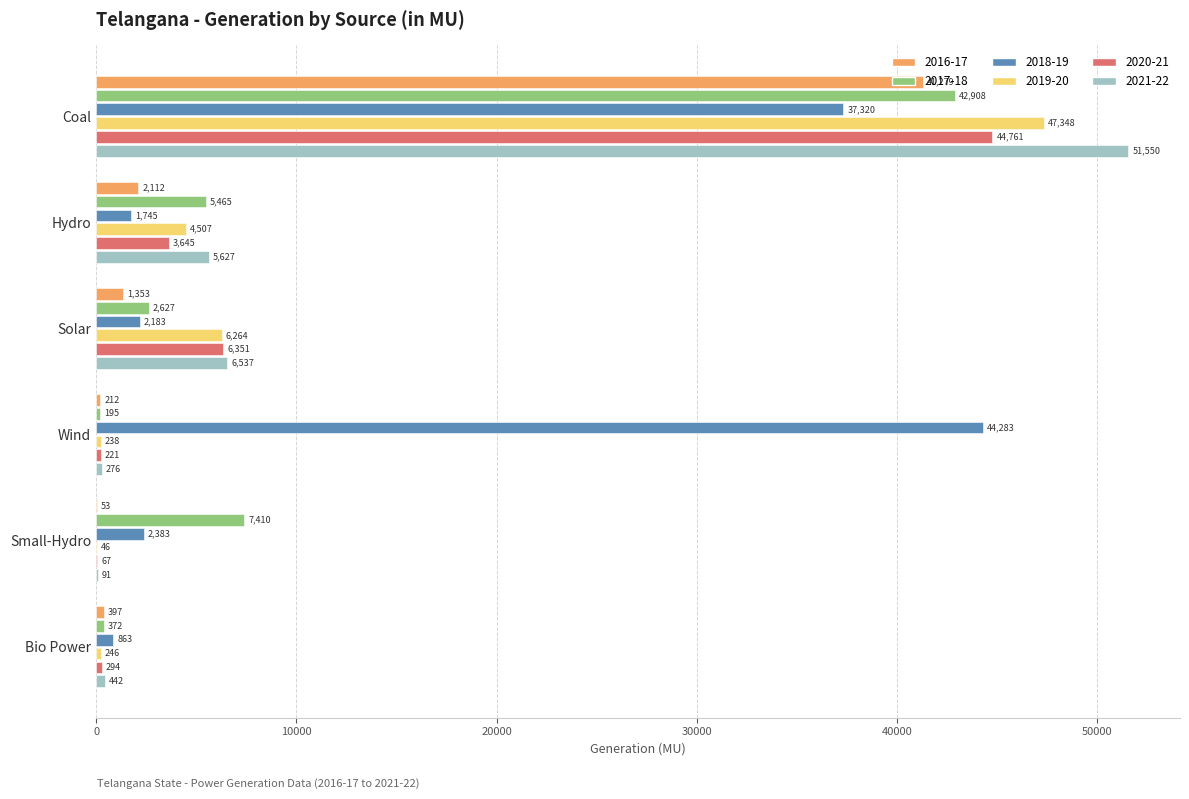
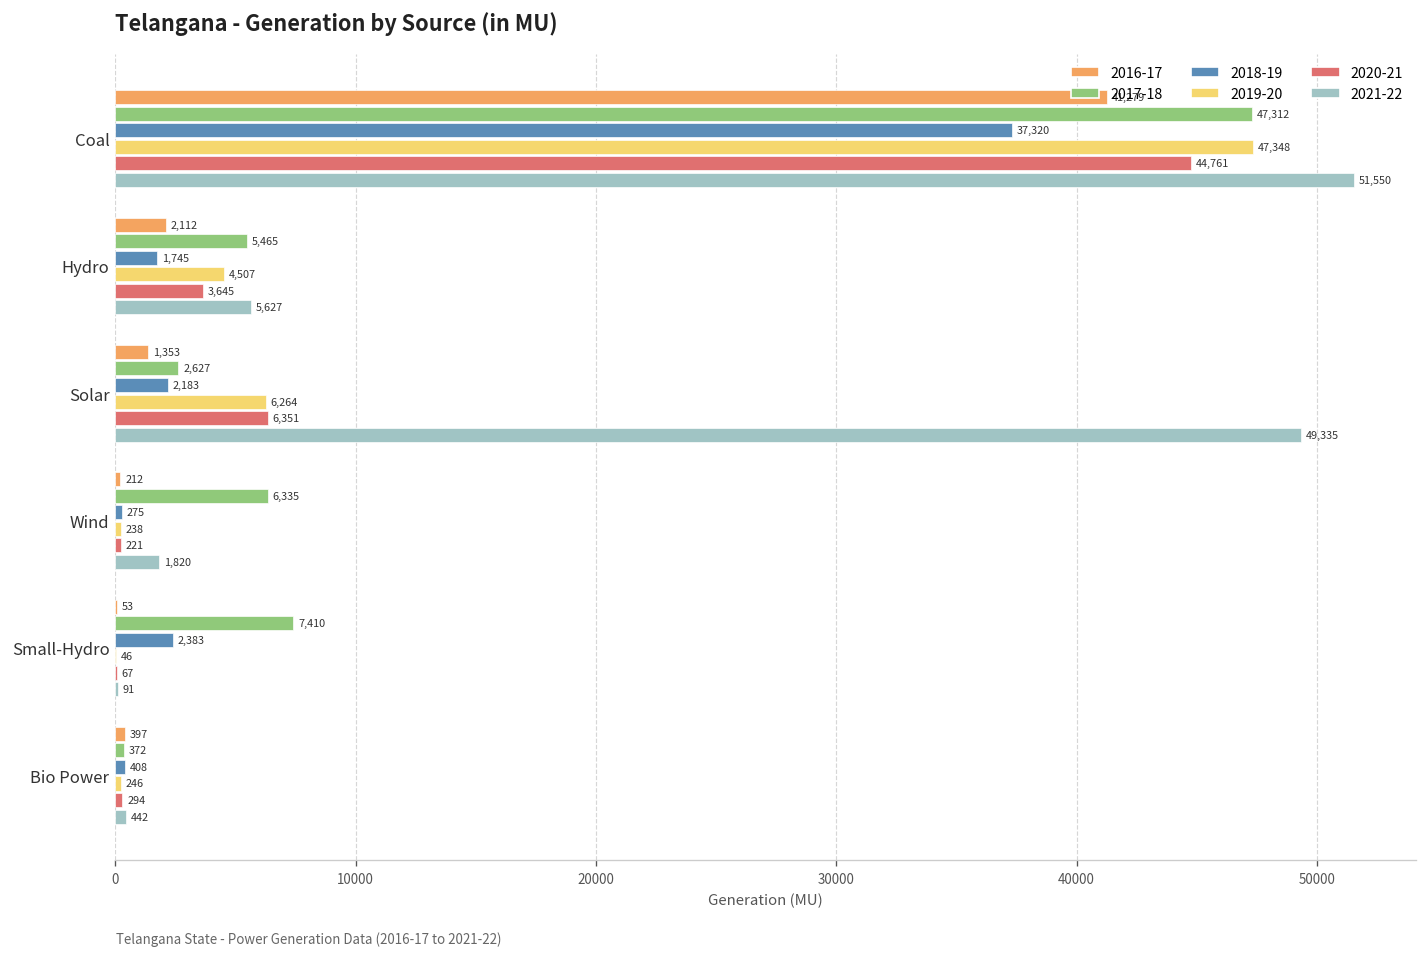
2017-18, Coal: 42,908 -> 47,312
2021-22, Solar: 6,537 -> 49,335
2017-18, Wind: 195 -> 6,335
2018-19, Wind: 44,283 -> 275
2021-22, Wind: 276 -> 1,820
2018-19, Bio Power: 863 -> 408
